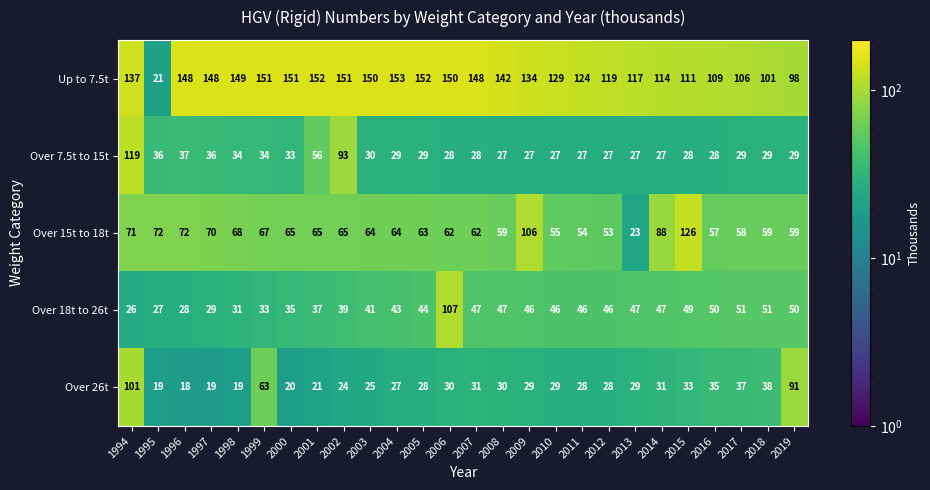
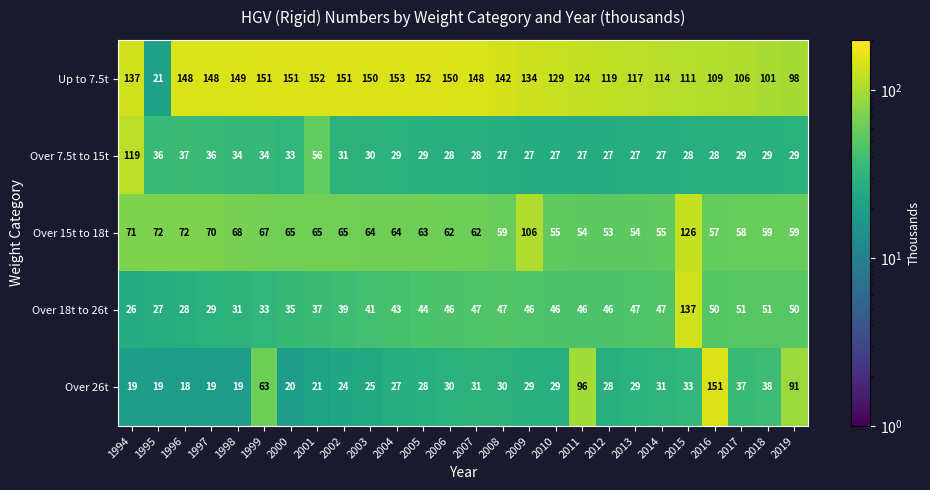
Over 7.5t to 15t, 2002: 93 -> 31
Over 15t to 18t, 2013: 23 -> 54
Over 15t to 18t, 2014: 88 -> 55
Over 18t to 26t, 2006: 107 -> 46
Over 18t to 26t, 2015: 49 -> 137
Over 26t, 1994: 101 -> 19
Over 26t, 2011: 28 -> 96
Over 26t, 2016: 35 -> 151
